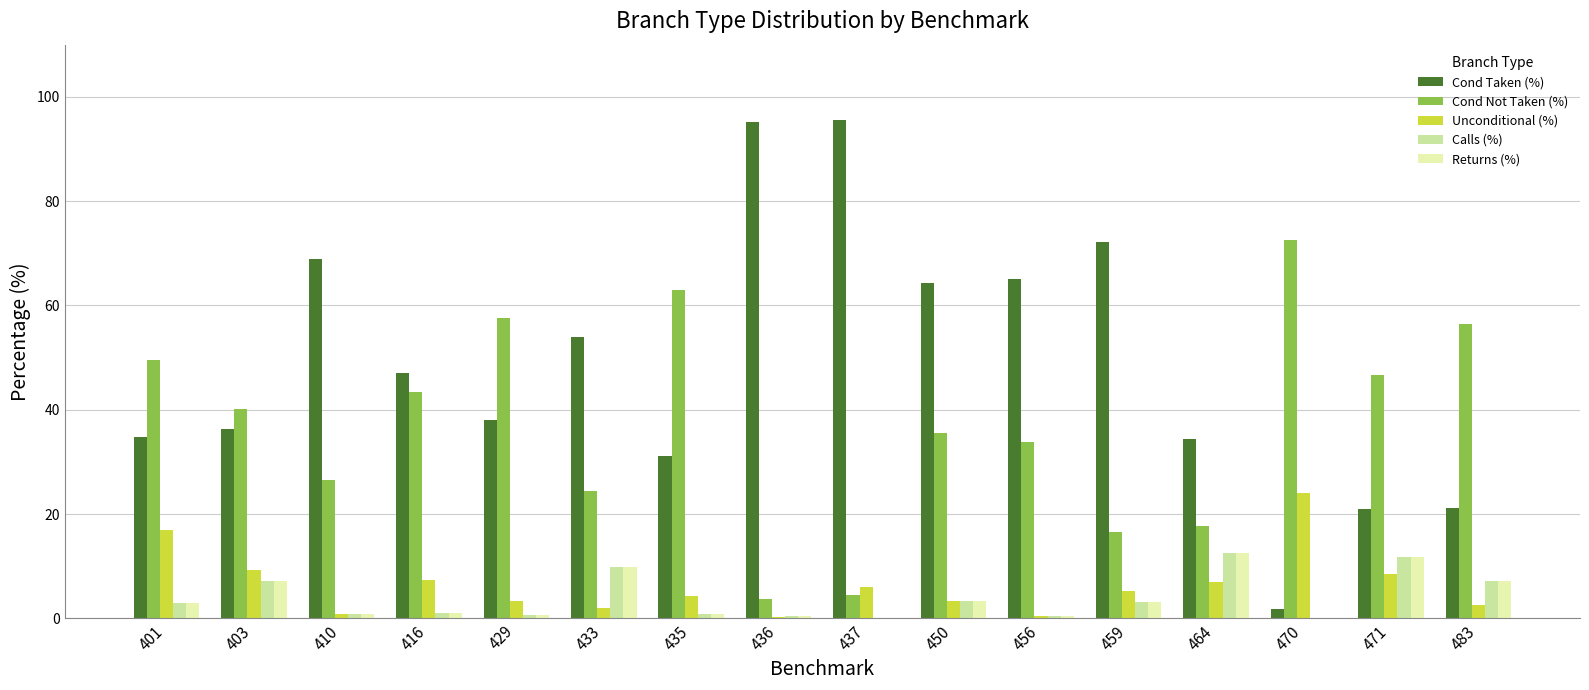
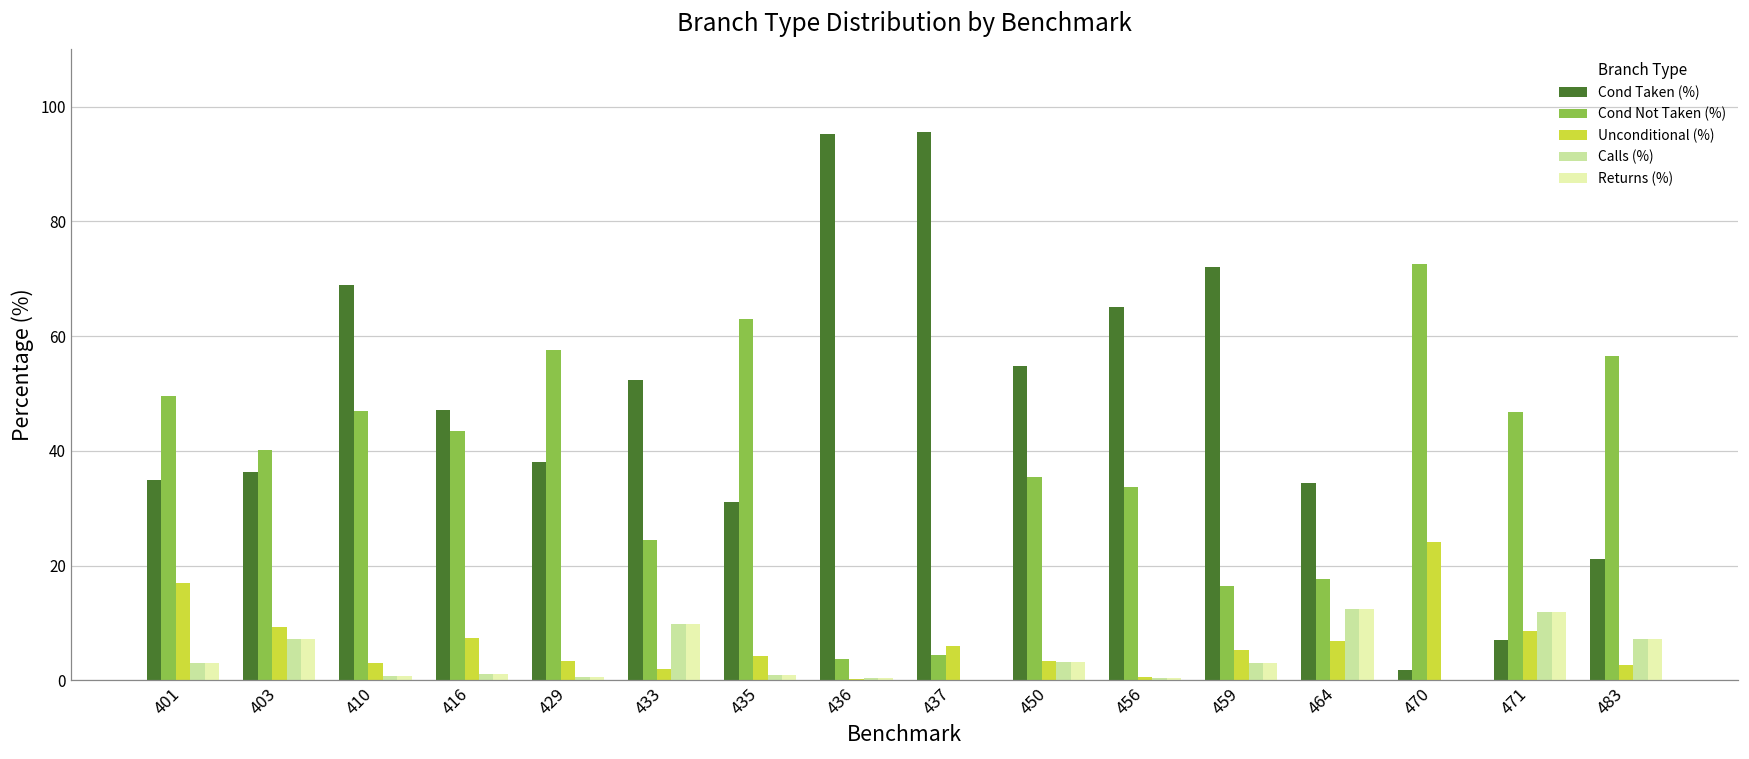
Cond Not Taken (%), 410: 26 -> 47
Unconditional (%), 410: 1 -> 3
Cond Taken (%), 433: 54 -> 52
Cond Taken (%), 450: 64 -> 55
Cond Taken (%), 471: 21 -> 7
